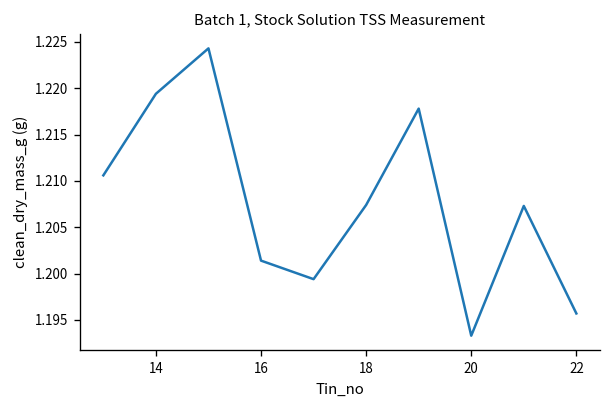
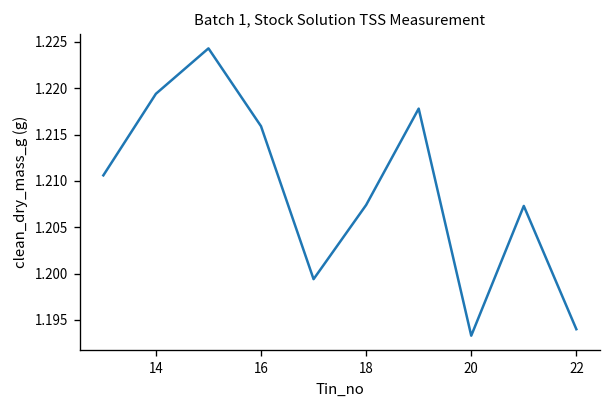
16: 1.201 -> 1.216
22: 1.196 -> 1.194
